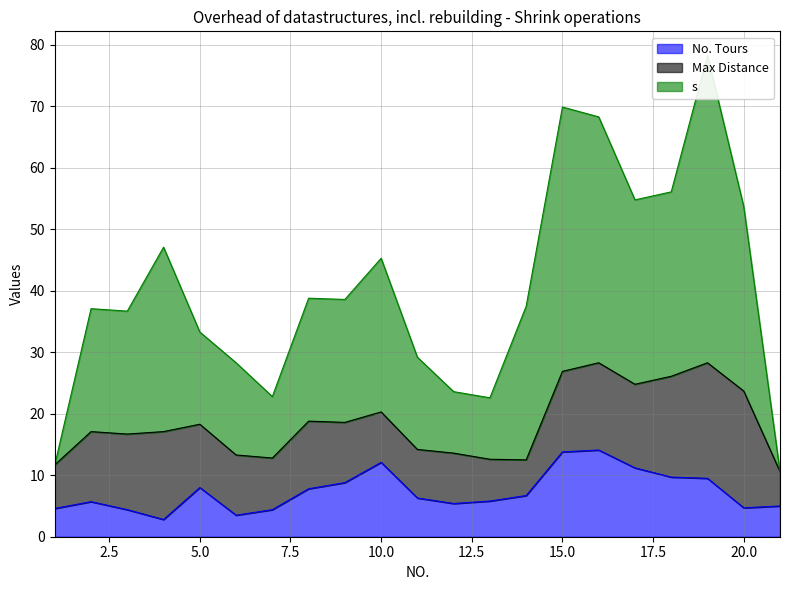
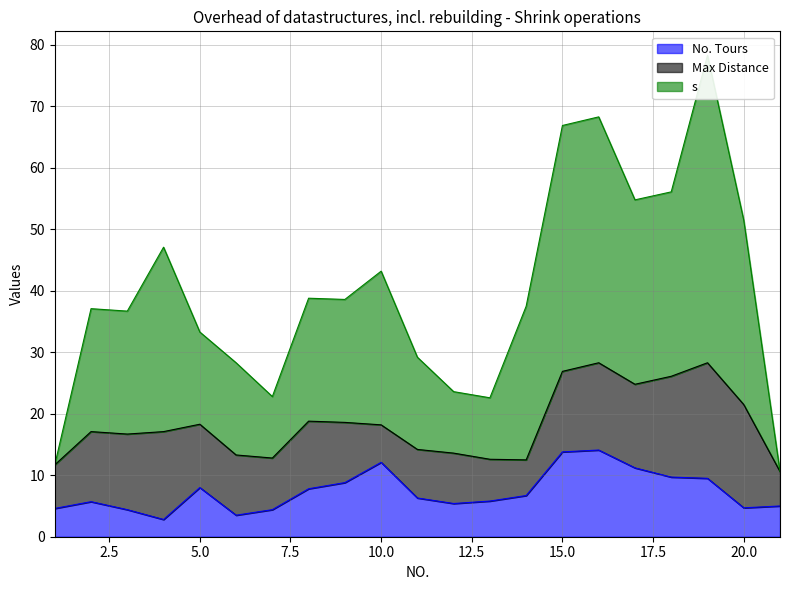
Max Distance, 10.0: 8 -> 6
s, 15.0: 43 -> 40
Max Distance, 20.0: 19 -> 17
